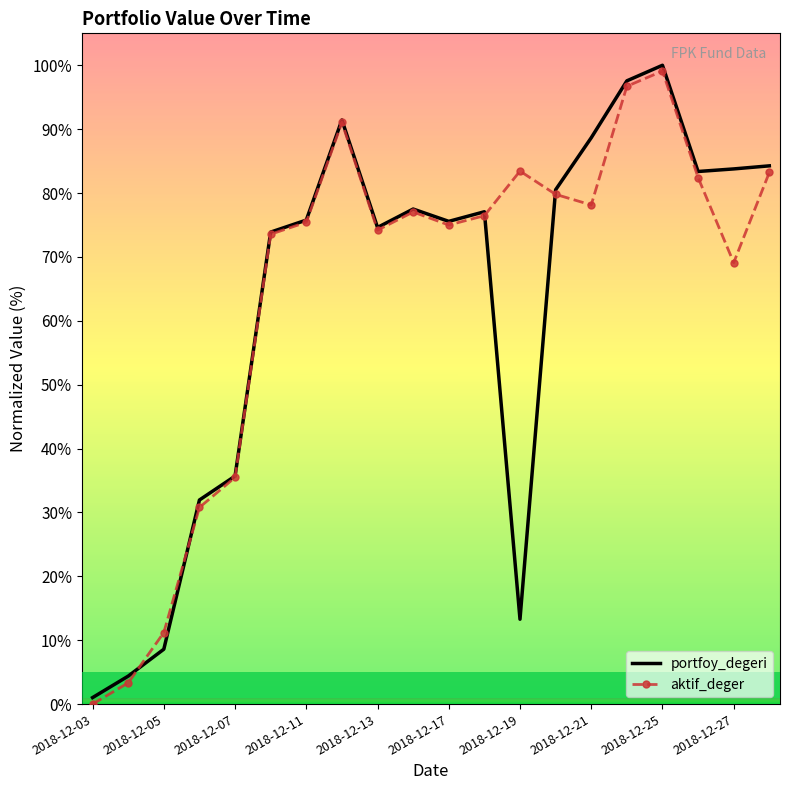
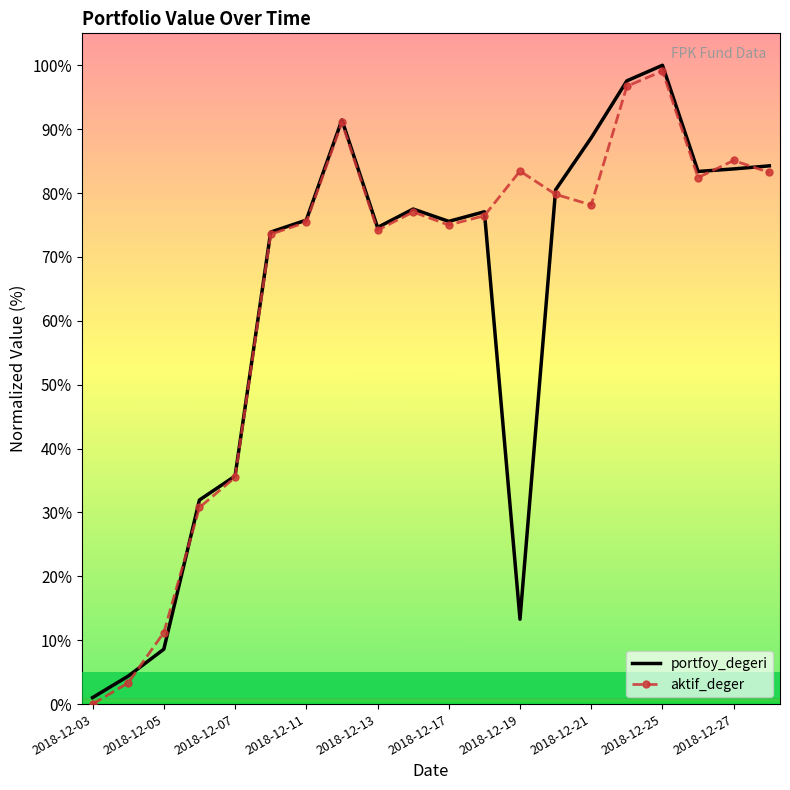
aktif_deger, 2018-12-27: 69% -> 85%
